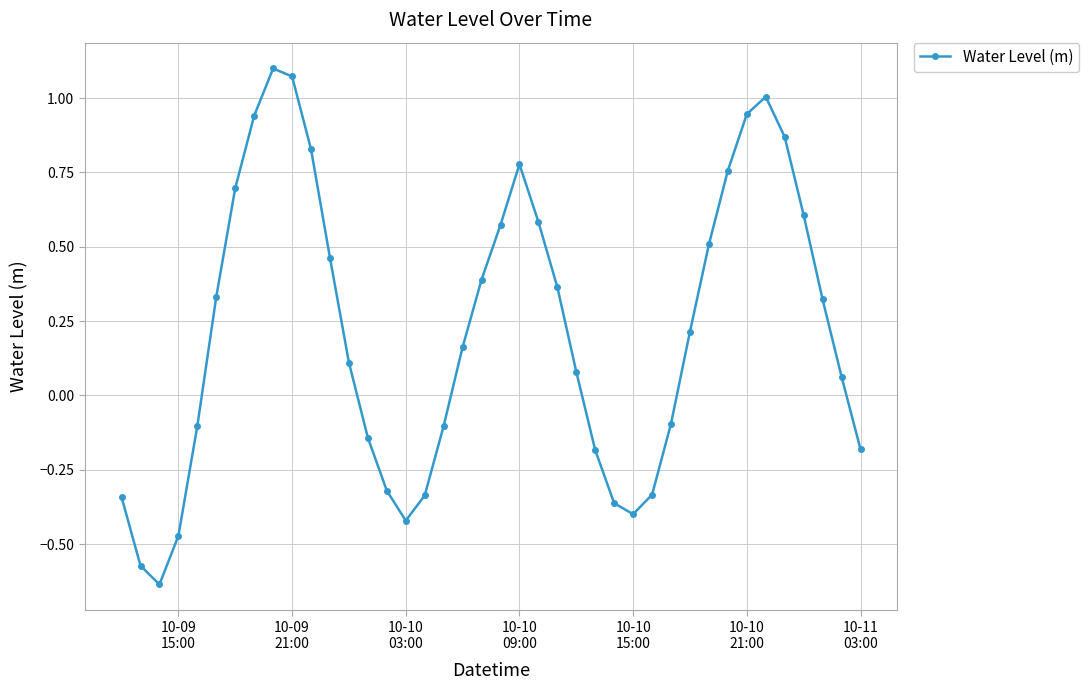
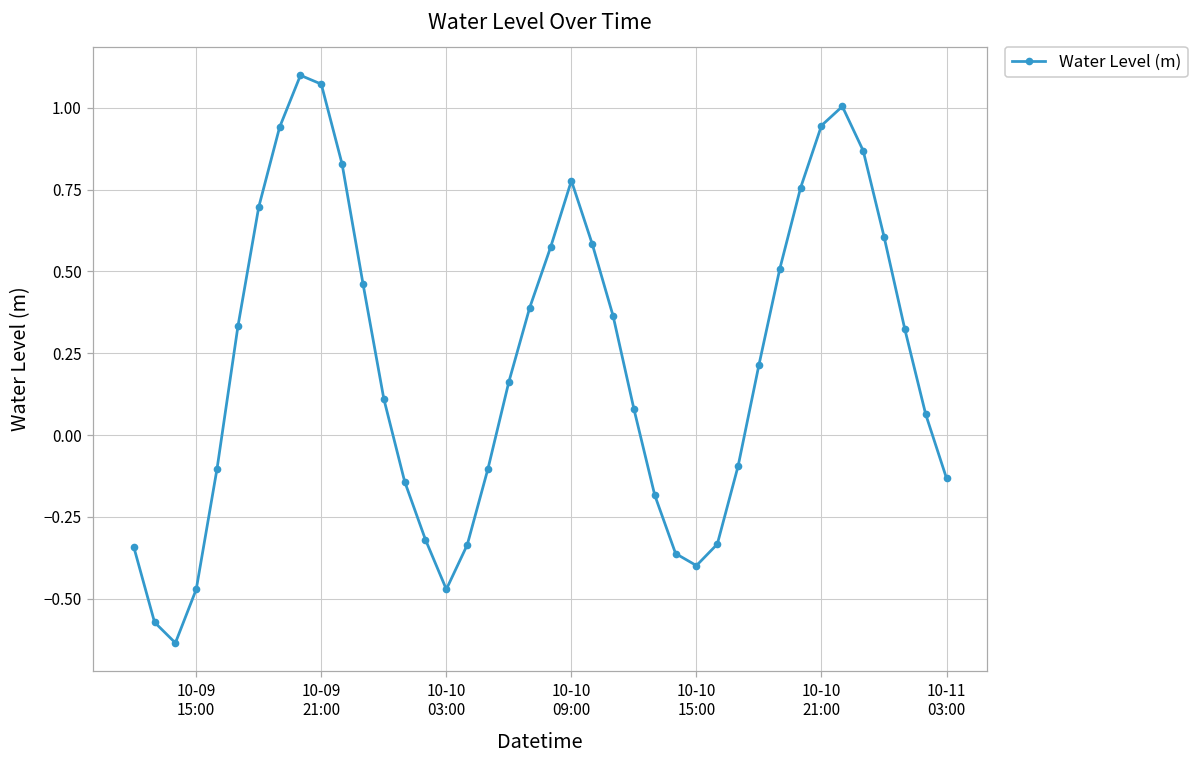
10-10 03:00: -0.42 -> -0.47
10-11 03:00: -0.18 -> -0.13
